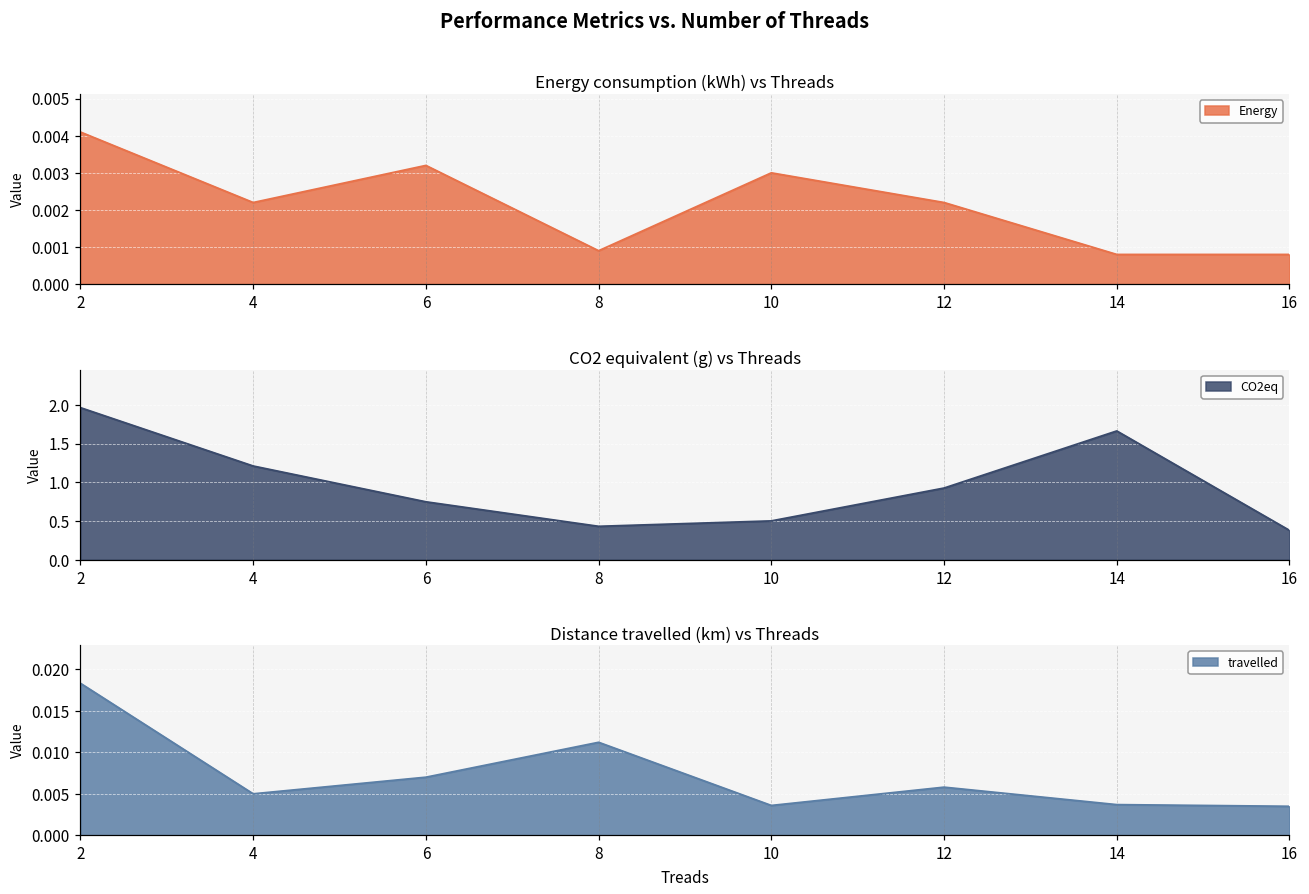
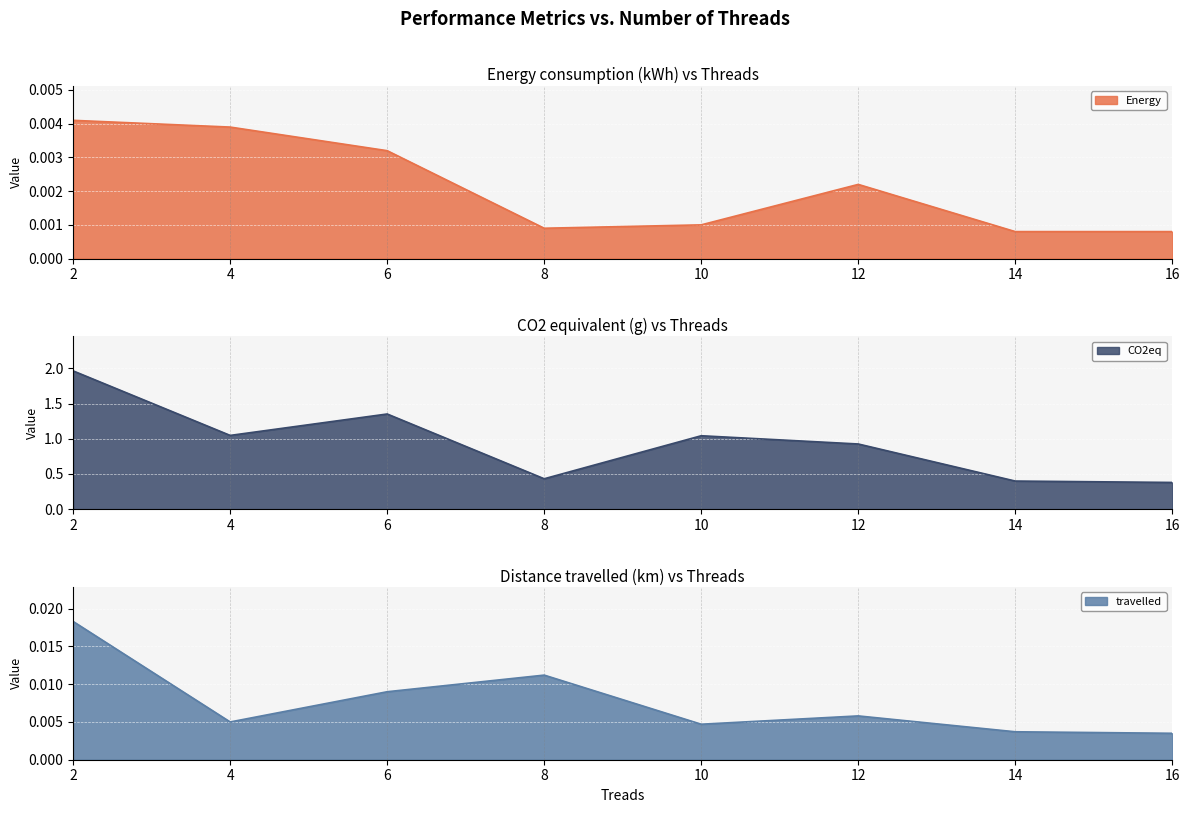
Energy consumption (kWh) vs Threads, 4: 0.0022 -> 0.0039
Energy consumption (kWh) vs Threads, 10: 0.003 -> 0.001
CO2 equivalent (g) vs Threads, 4: 1.2 -> 1.0
CO2 equivalent (g) vs Threads, 6: 0.7 -> 1.4
CO2 equivalent (g) vs Threads, 10: 0.5 -> 1.0
CO2 equivalent (g) vs Threads, 14: 1.7 -> 0.4
Distance travelled (km) vs Threads, 6: 0.007 -> 0.009
Distance travelled (km) vs Threads, 10: 0.004 -> 0.005
